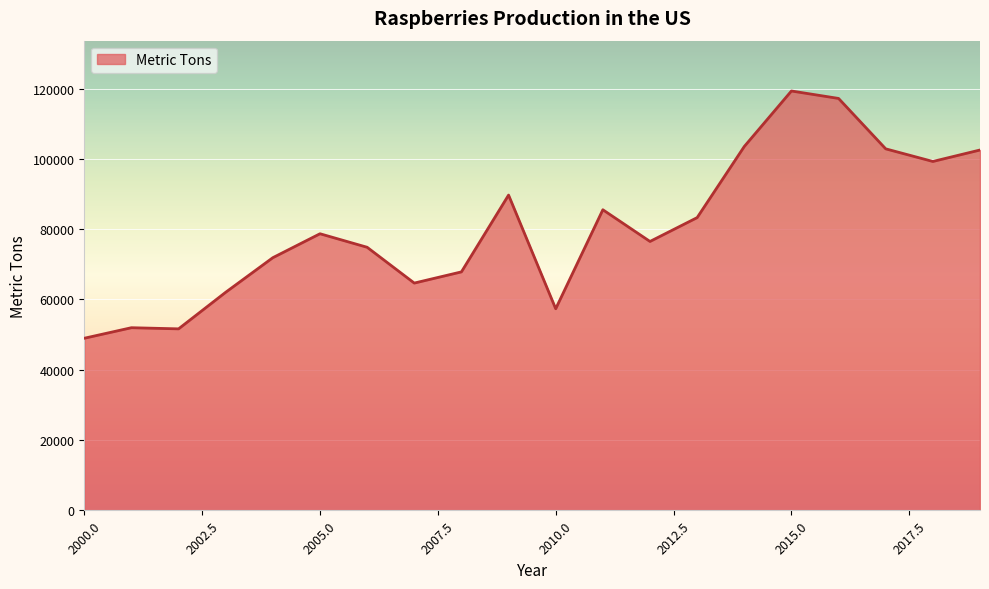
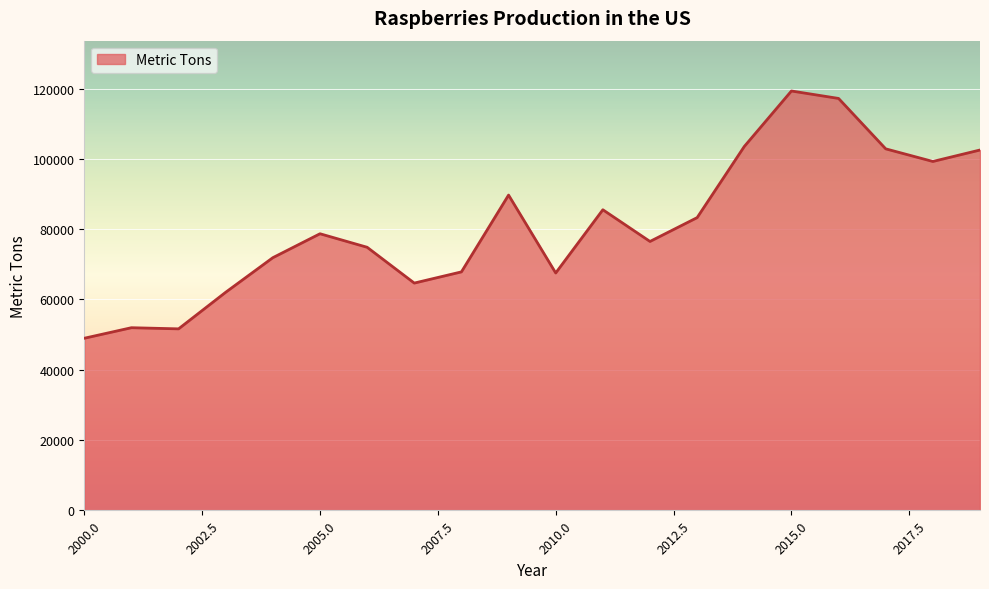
2010.0: 57000 -> 68000
